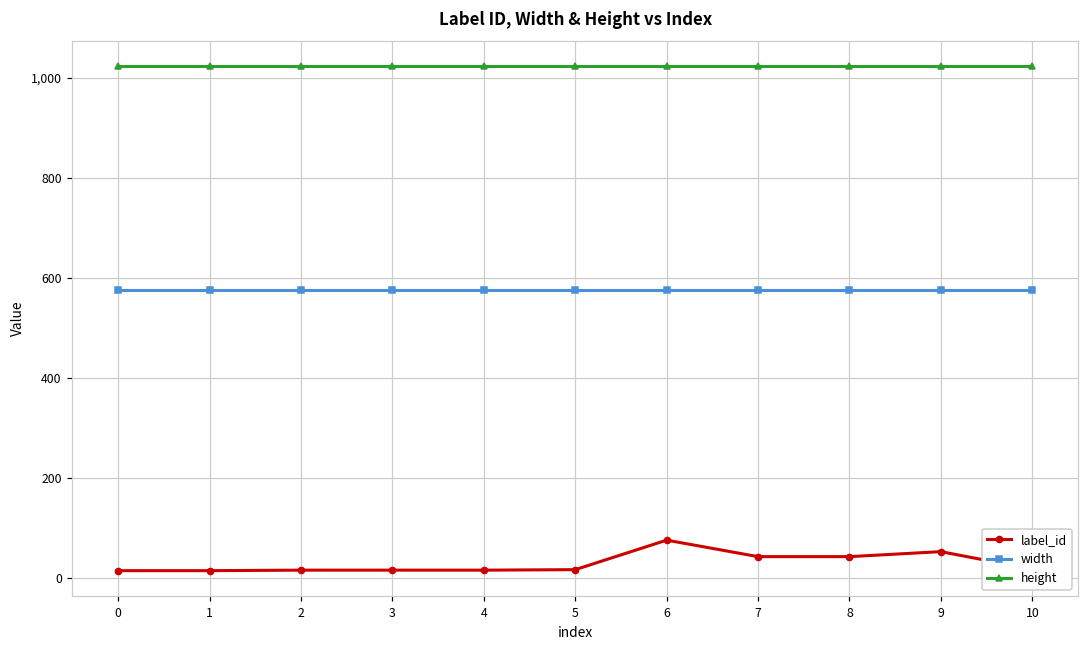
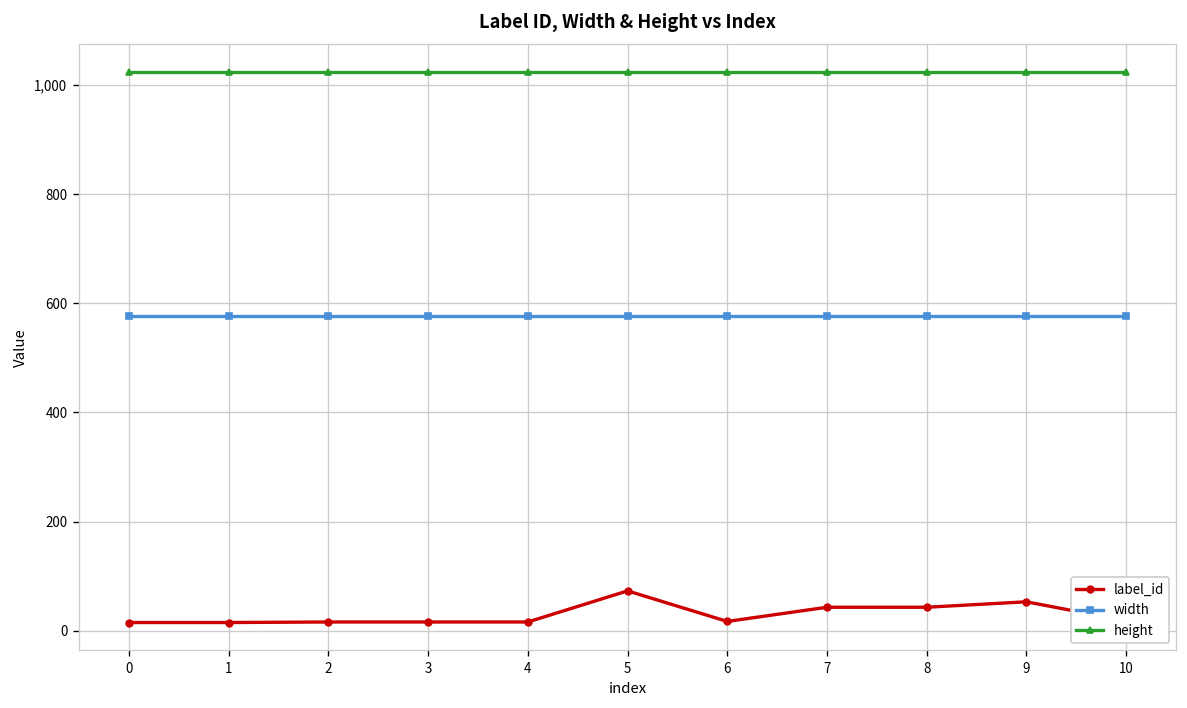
label_id, 5: 20 -> 70
label_id, 6: 80 -> 20
